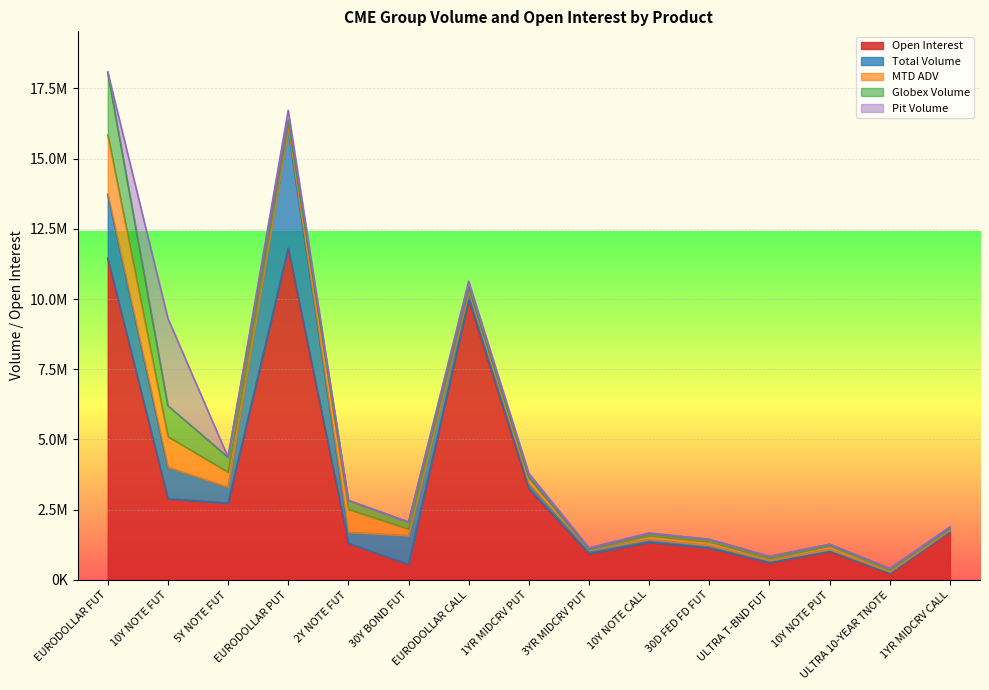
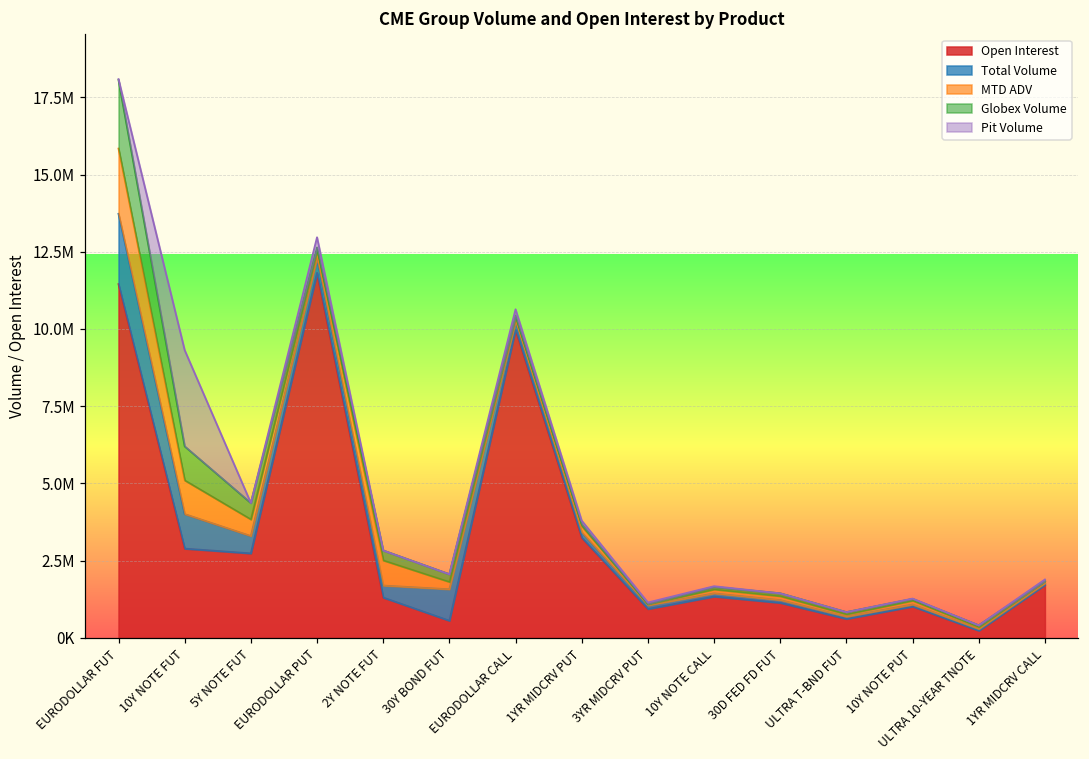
Total Volume, EURODOLLAR PUT: 4200000 -> 500000
